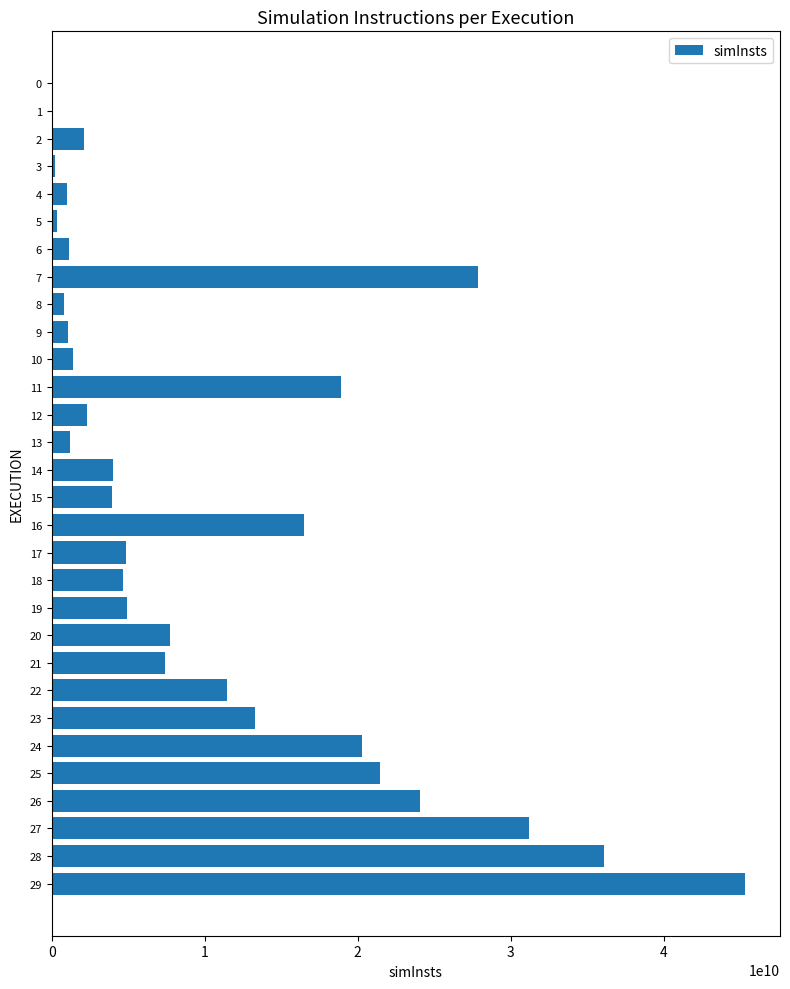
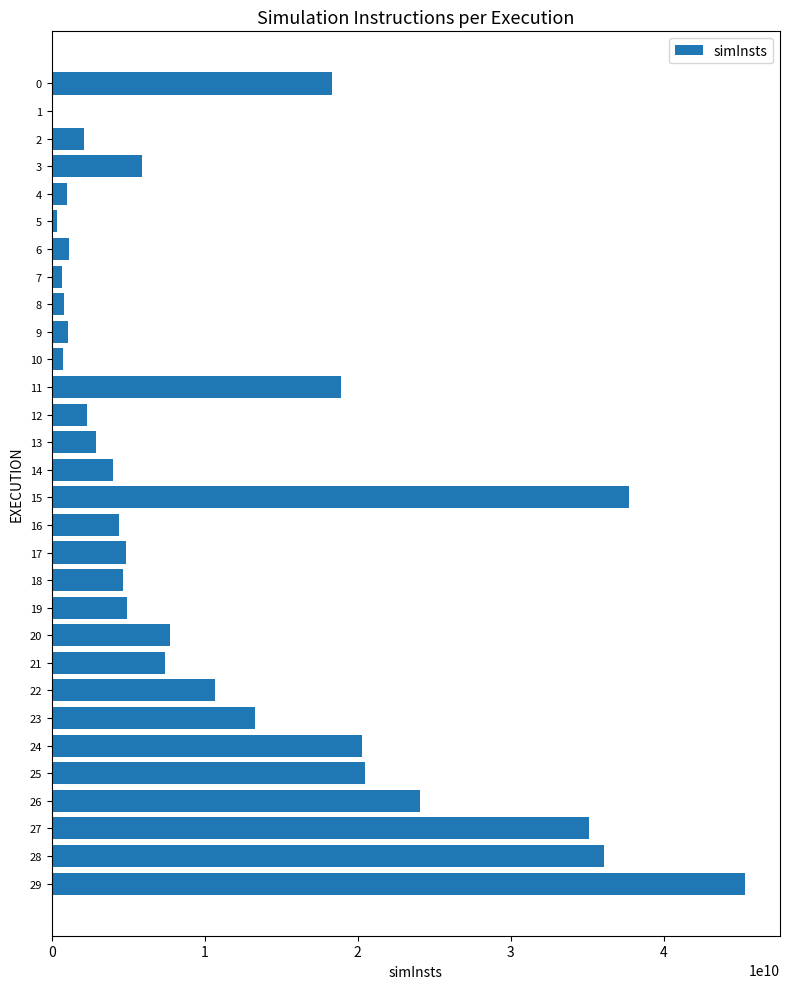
0: 100000000 -> 18300000000
3: 200000000 -> 5900000000
7: 27900000000 -> 600000000
10: 1400000000 -> 700000000
13: 1200000000 -> 2900000000
15: 3900000000 -> 37700000000
16: 16500000000 -> 4400000000
22: 11400000000 -> 10700000000
25: 21500000000 -> 20500000000
27: 31200000000 -> 35100000000
